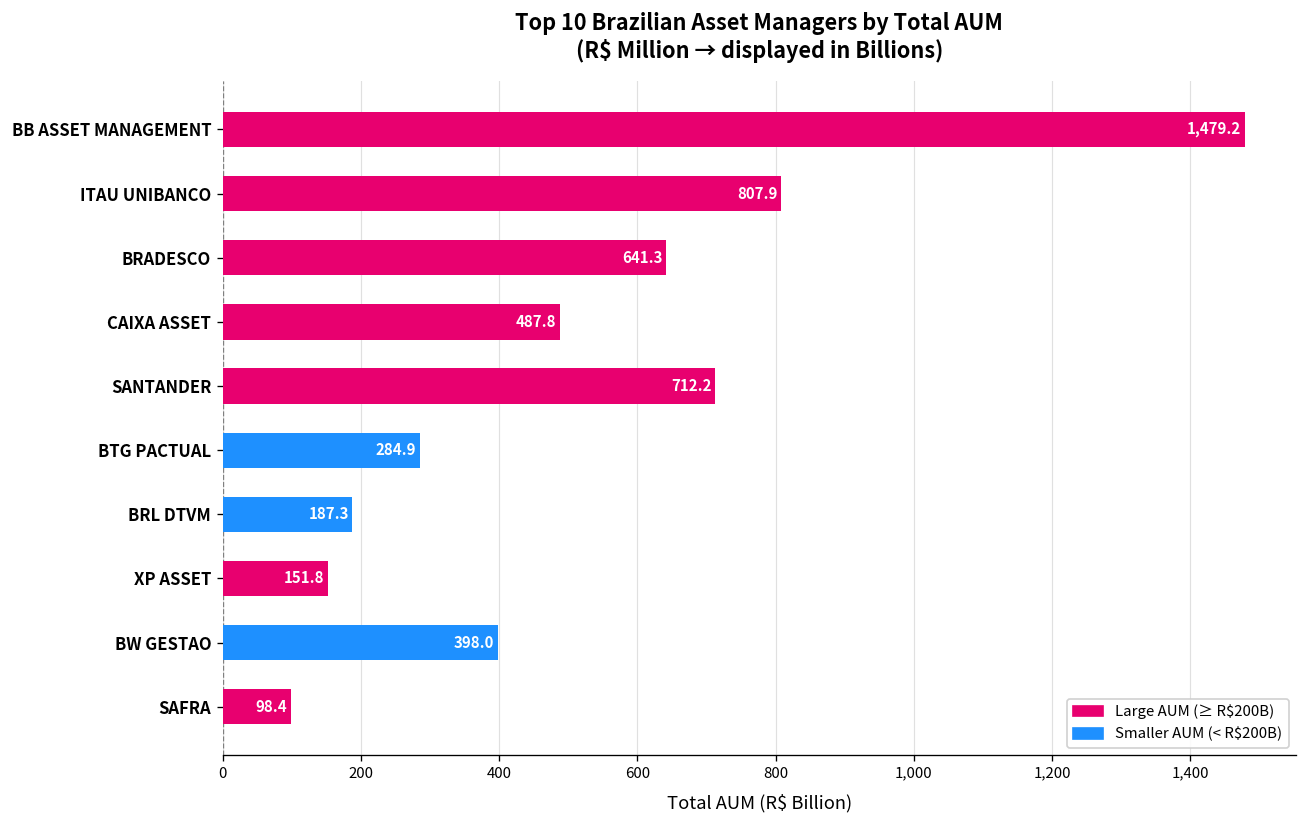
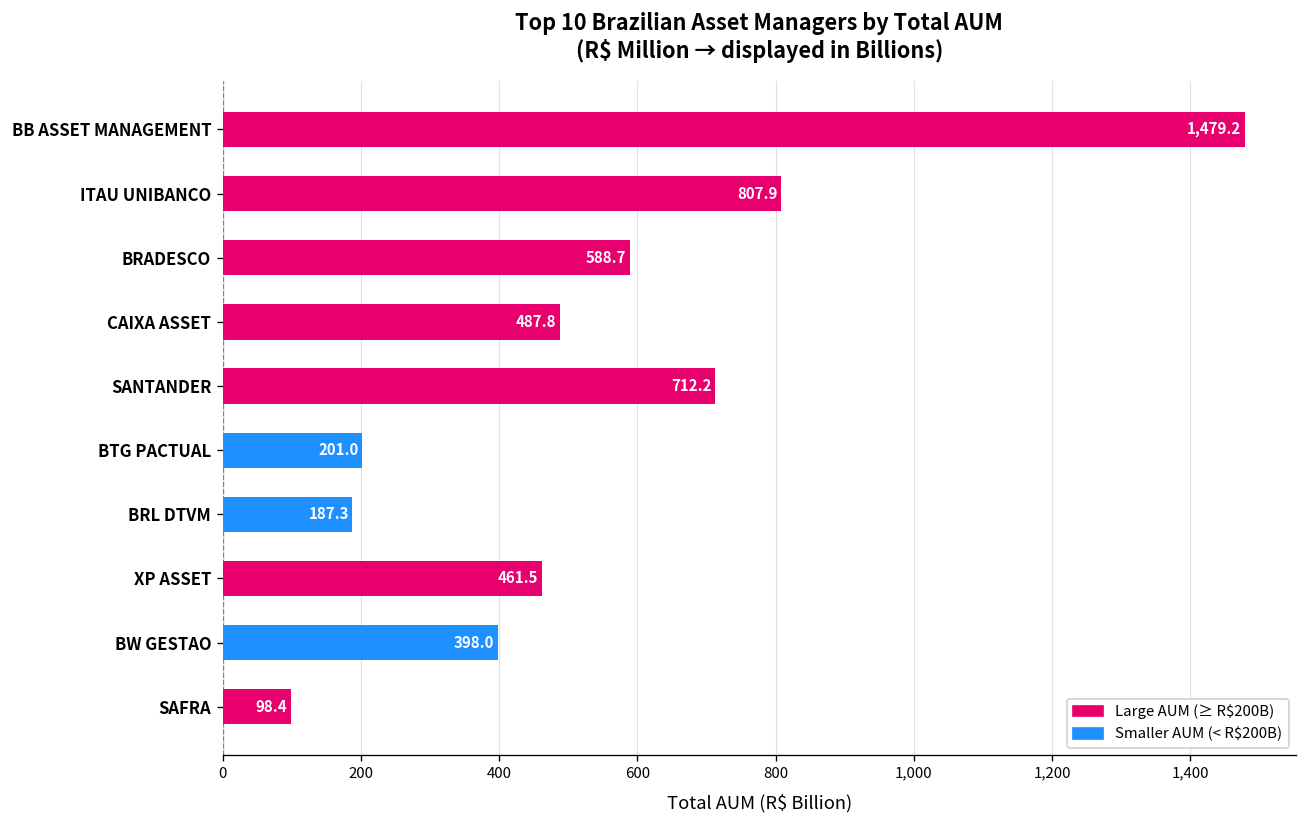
BRADESCO: 641.3 -> 588.7
BTG PACTUAL: 284.9 -> 201.0
XP ASSET: 151.8 -> 461.5
